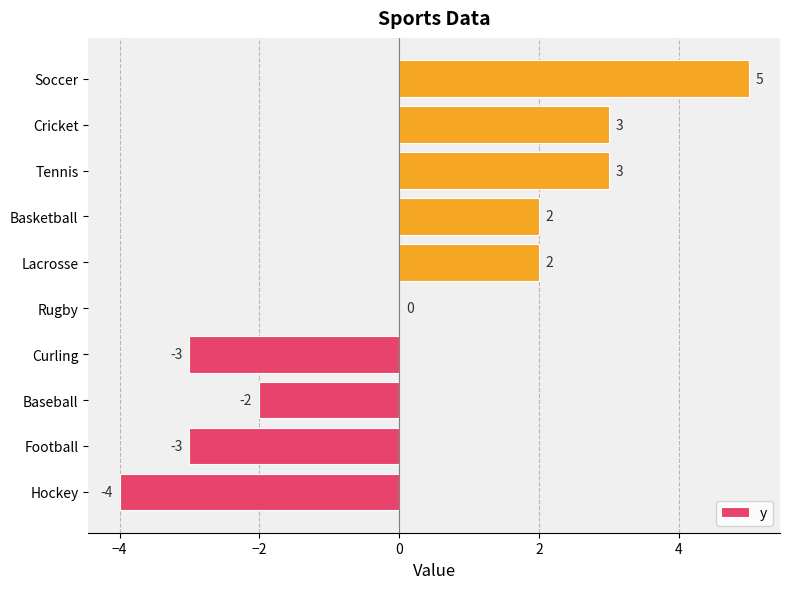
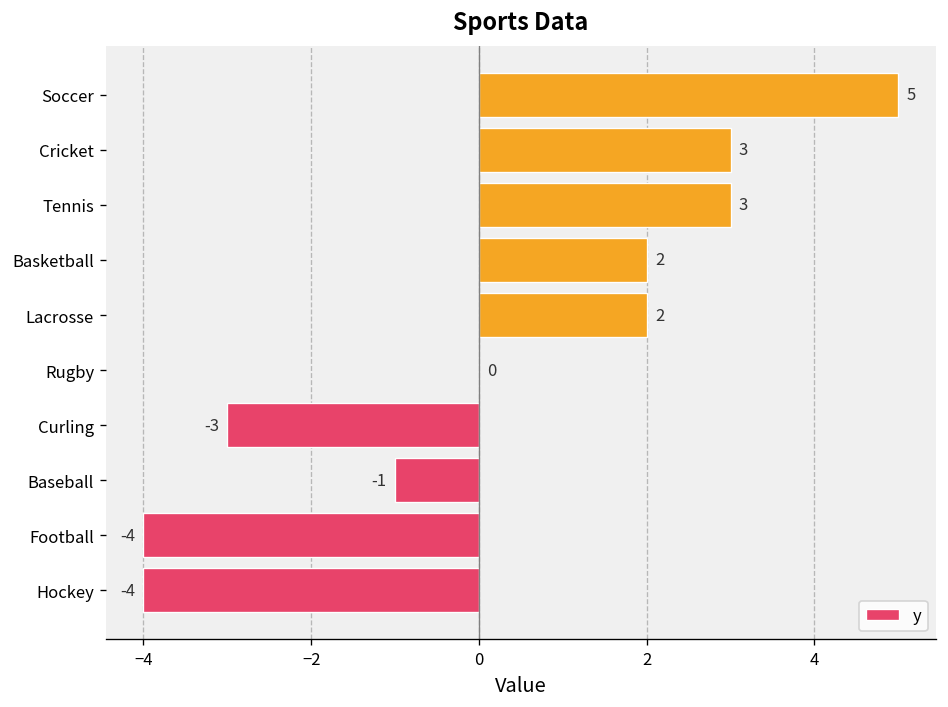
Baseball: -2 -> -1
Football: -3 -> -4
